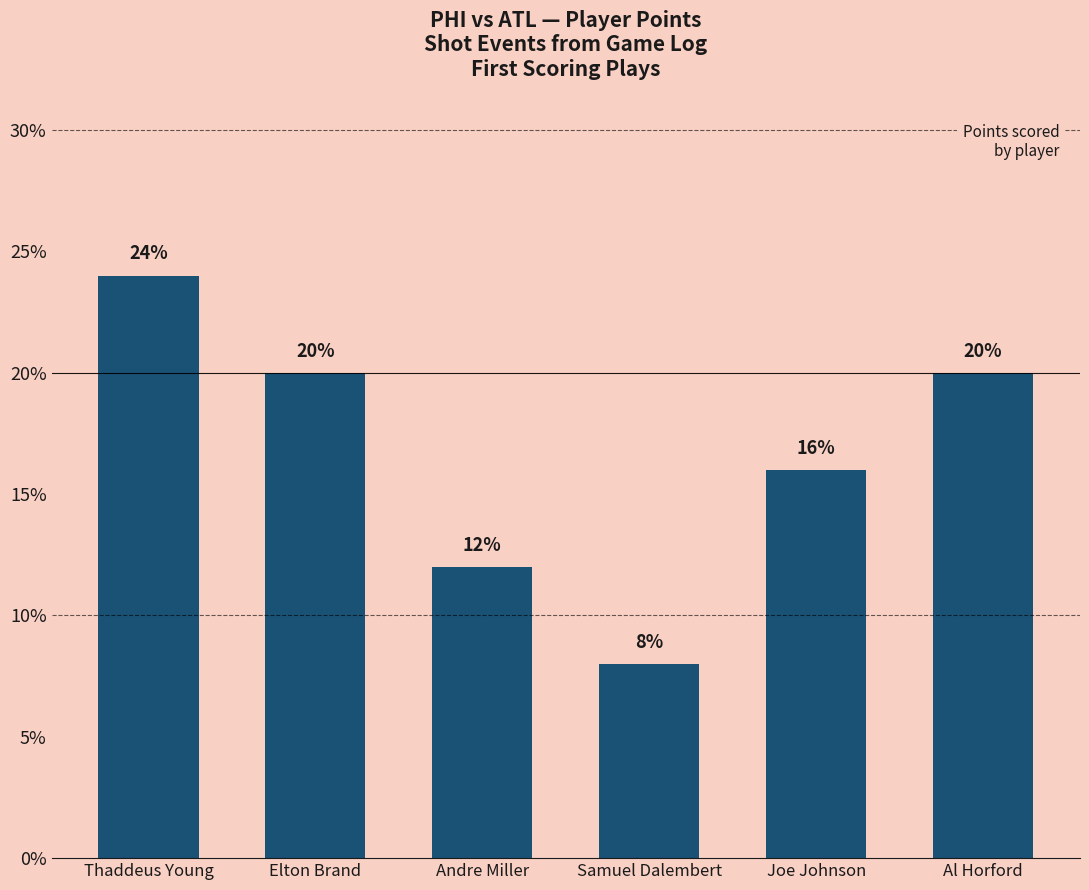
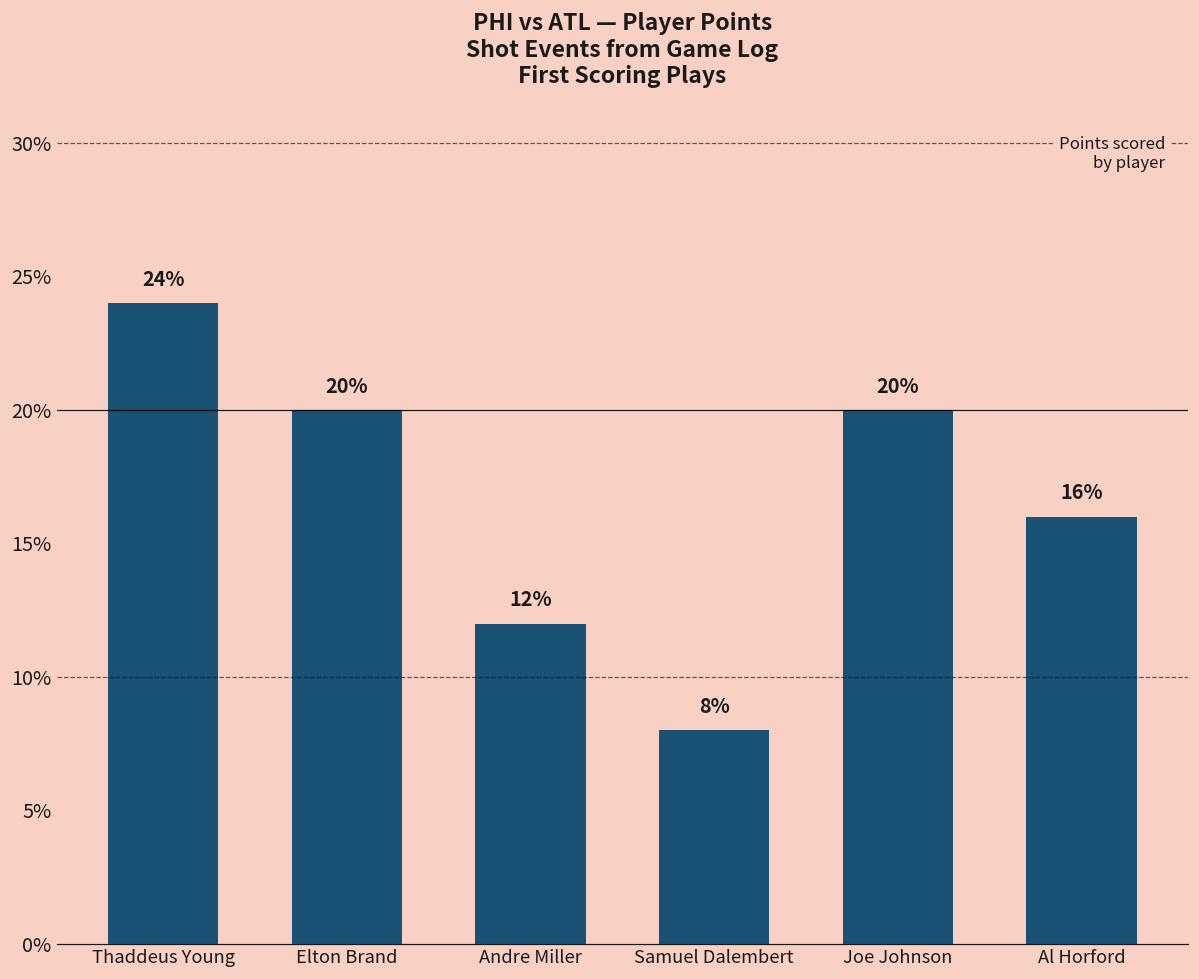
Joe Johnson: 16% -> 20%
Al Horford: 20% -> 16%
